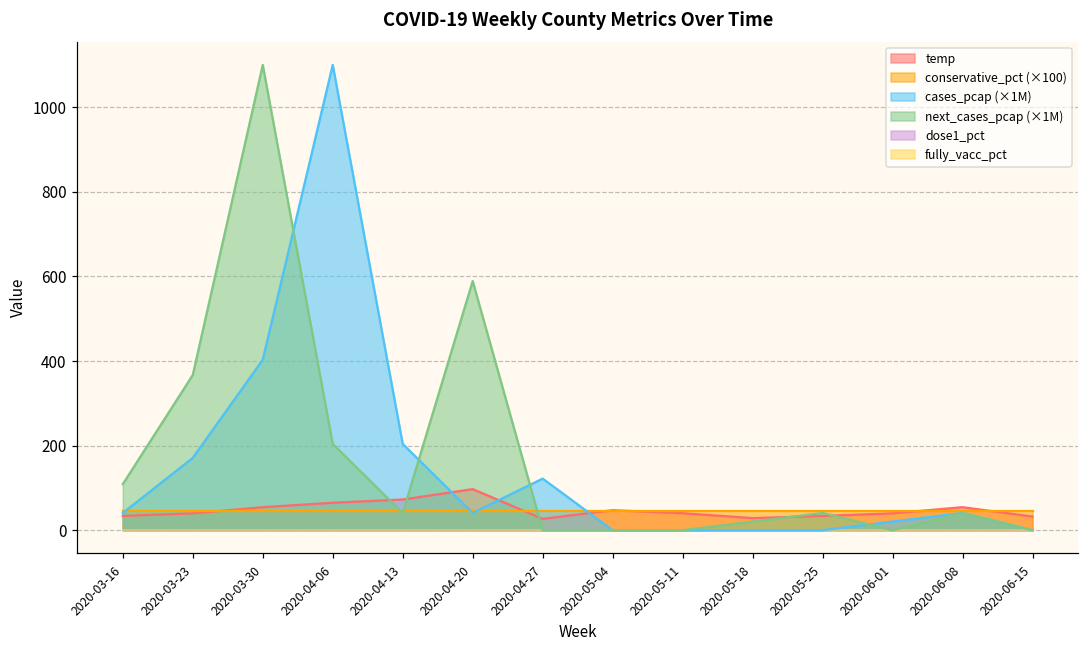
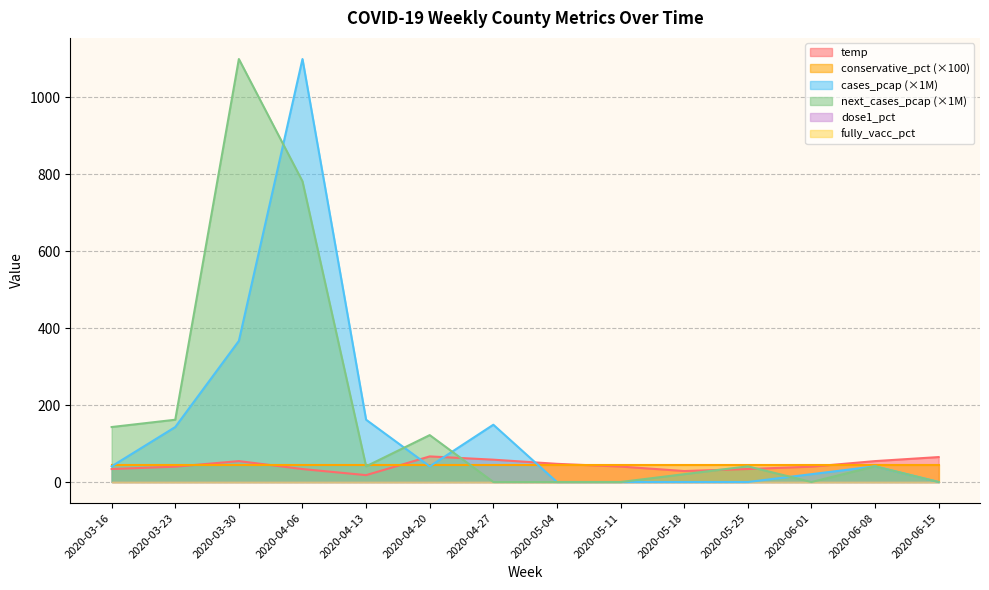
next_cases_pcap (×1M), 2020-03-16: 110 -> 140
cases_pcap (×1M), 2020-03-23: 170 -> 140
next_cases_pcap (×1M), 2020-03-23: 370 -> 160
cases_pcap (×1M), 2020-03-30: 400 -> 370
temp, 2020-04-06: 60 -> 30
next_cases_pcap (×1M), 2020-04-06: 200 -> 780
temp, 2020-04-13: 70 -> 20
cases_pcap (×1M), 2020-04-13: 200 -> 160
temp, 2020-04-20: 100 -> 70
next_cases_pcap (×1M), 2020-04-20: 590 -> 120
temp, 2020-04-27: 30 -> 60
cases_pcap (×1M), 2020-04-27: 120 -> 150
temp, 2020-06-15: 30 -> 60
